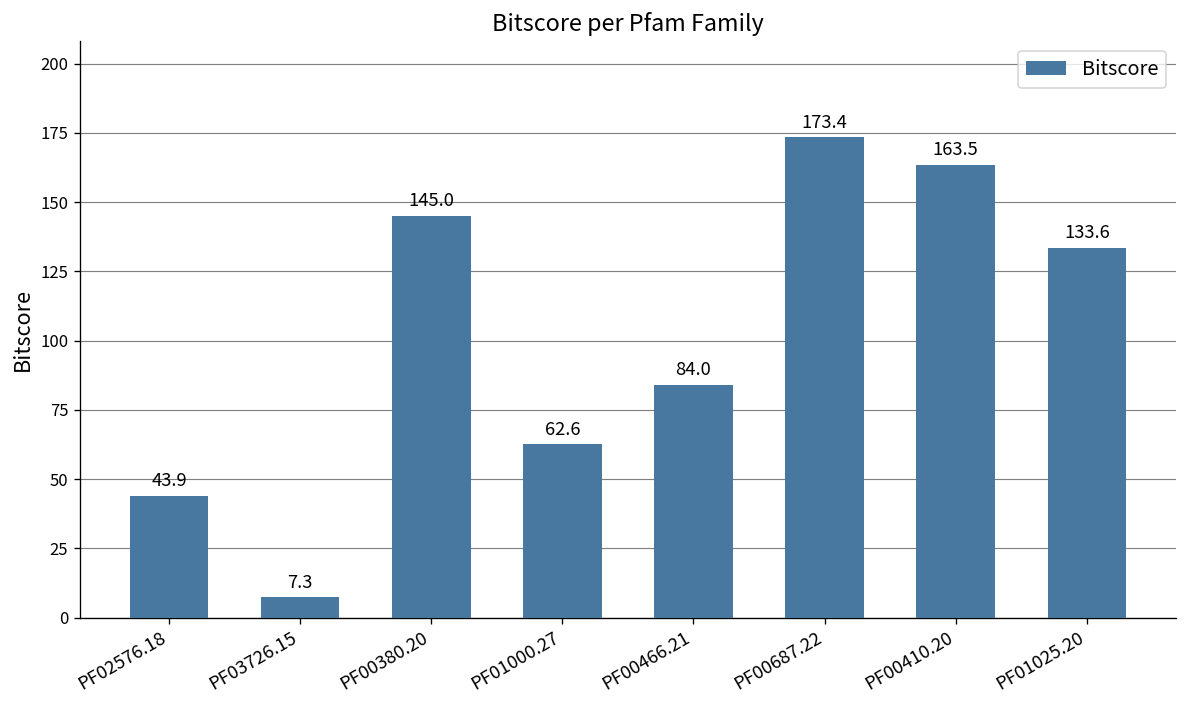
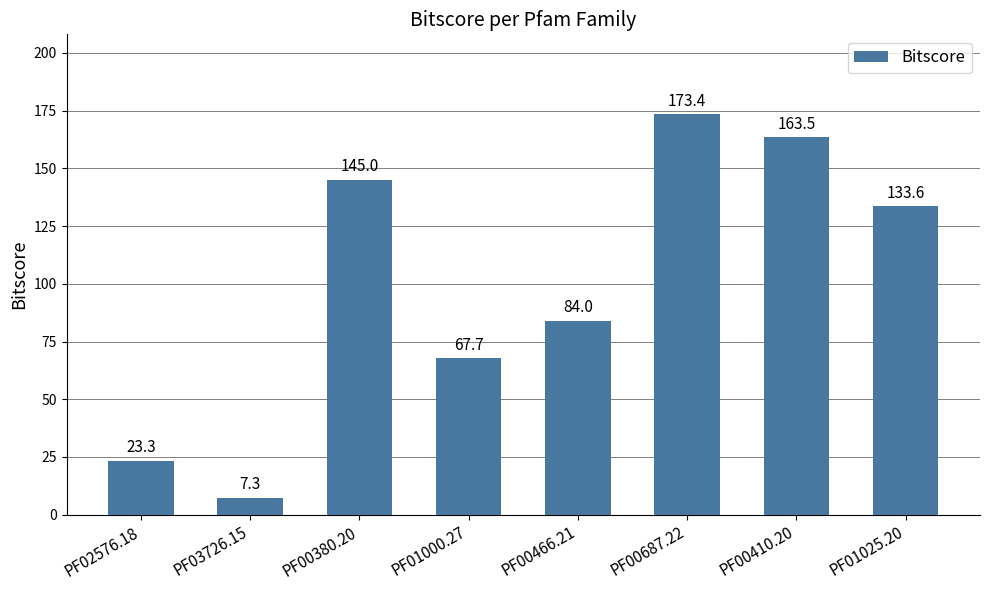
PF02576.18: 43.9 -> 23.3
PF01000.27: 62.6 -> 67.7
